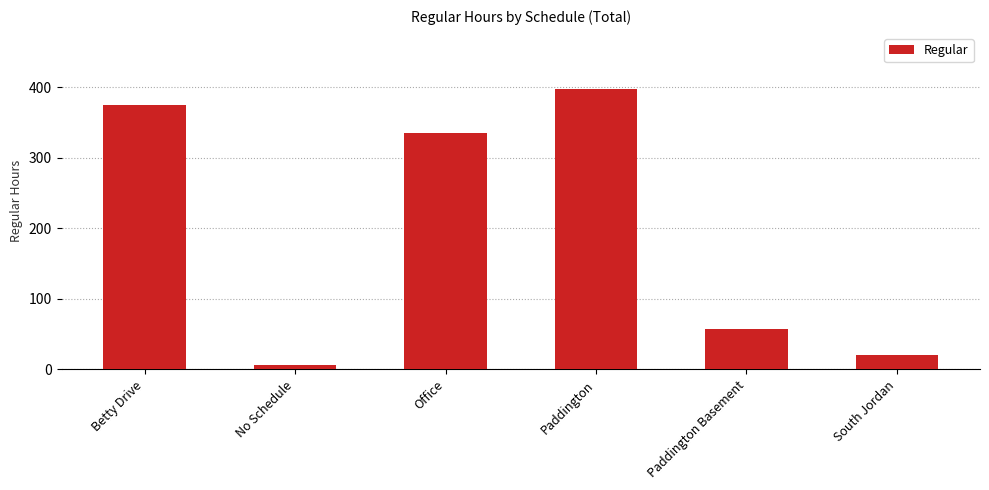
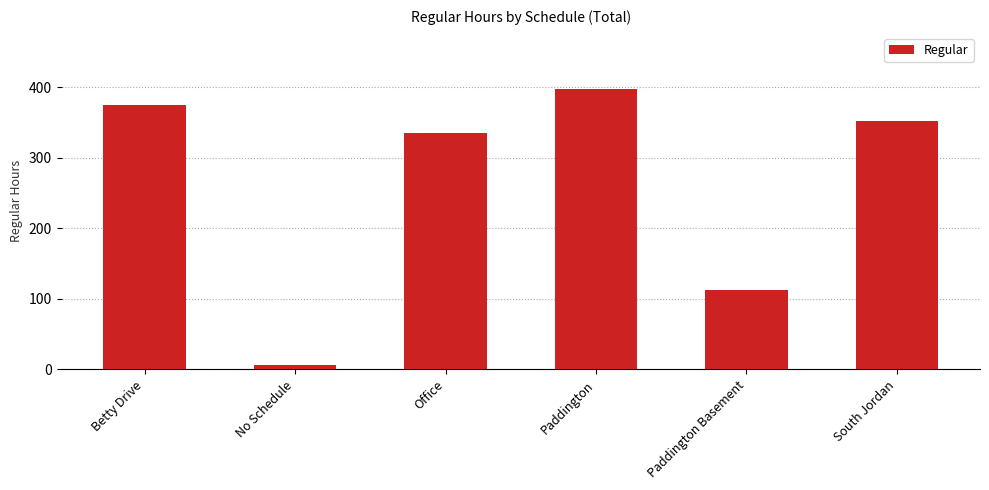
Paddington Basement: 60 -> 110
South Jordan: 20 -> 350
